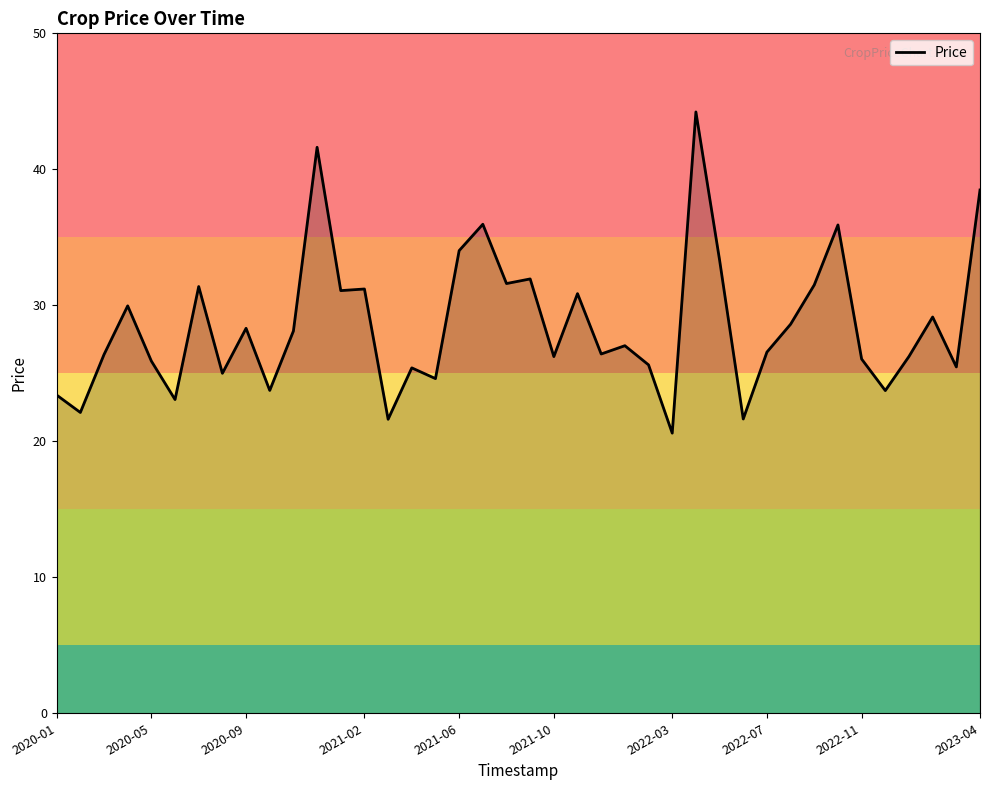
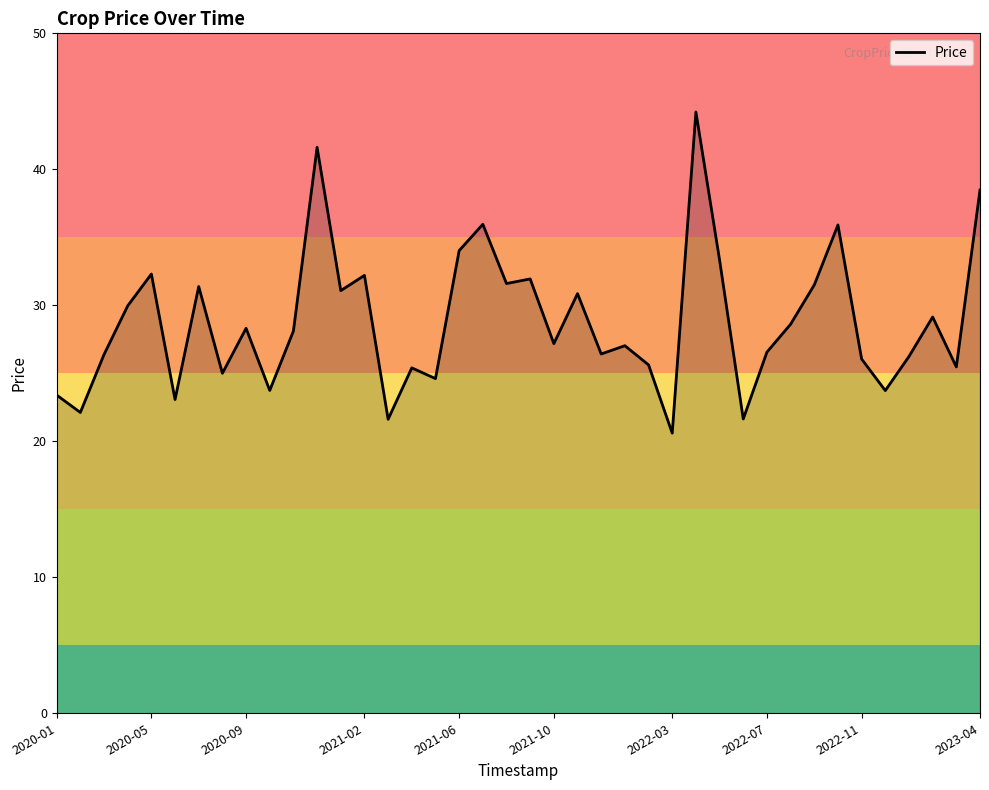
2020-05: 25.9 -> 32.3
2021-02: 31.2 -> 32.2
2021-10: 26.2 -> 27.2
